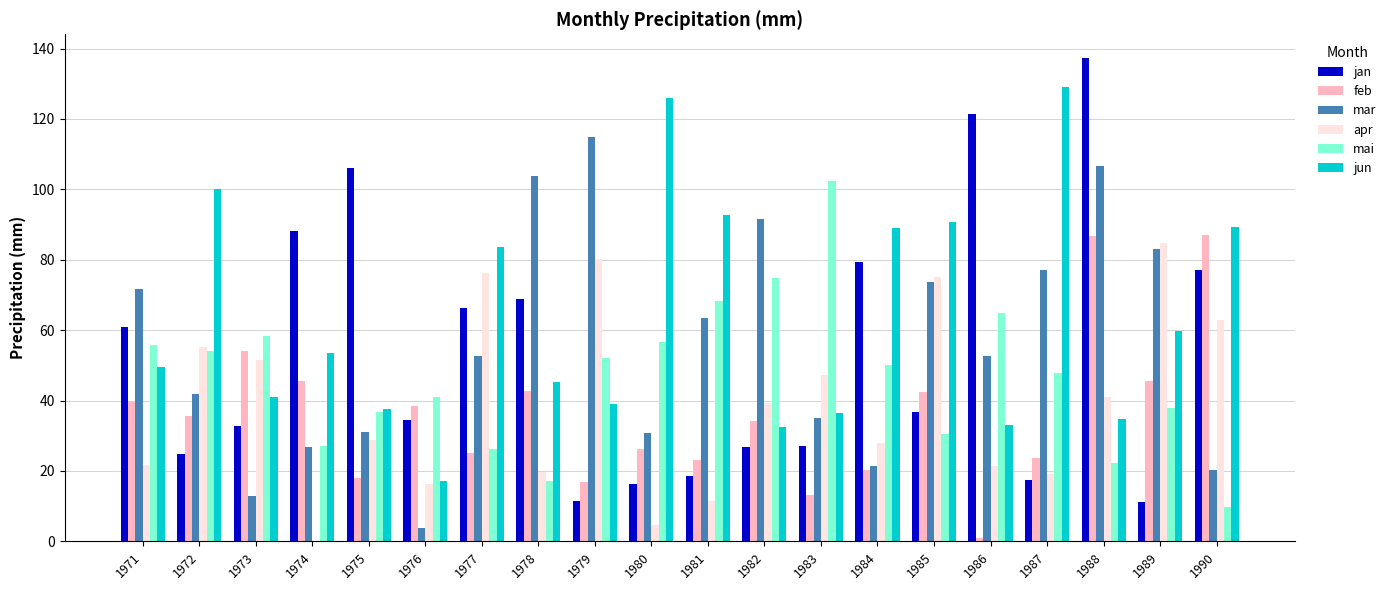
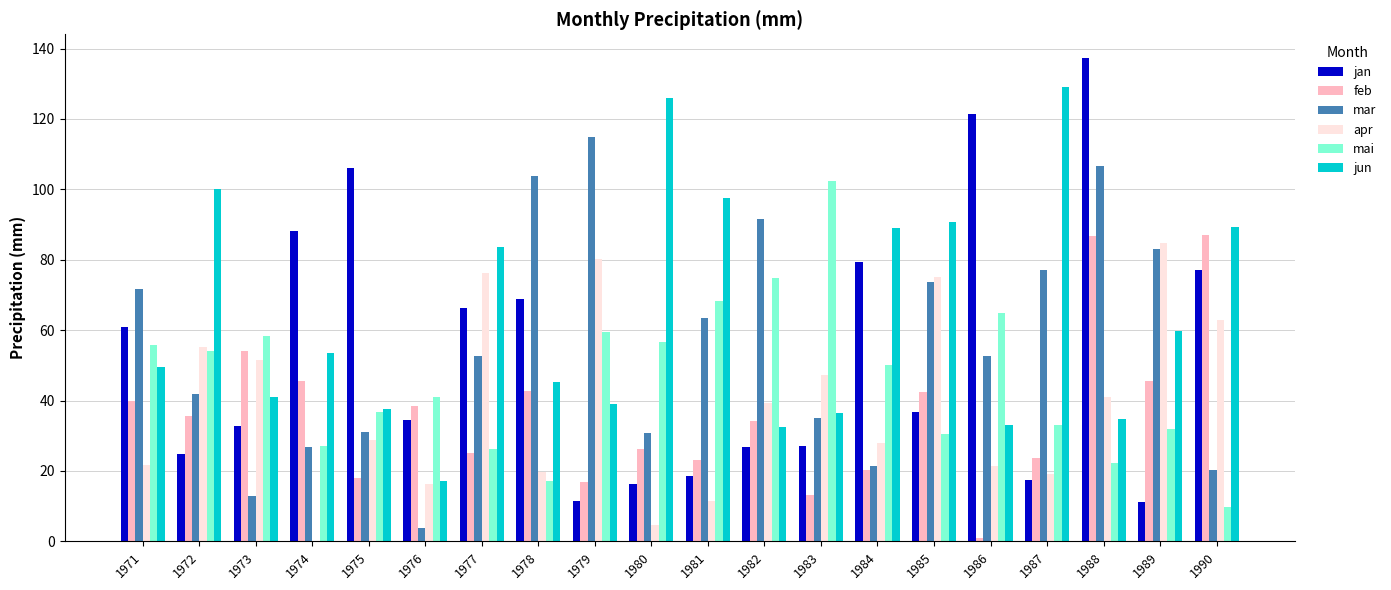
mai, 1979: 52 -> 60
jun, 1981: 93 -> 98
mai, 1987: 48 -> 33
mai, 1989: 38 -> 32
